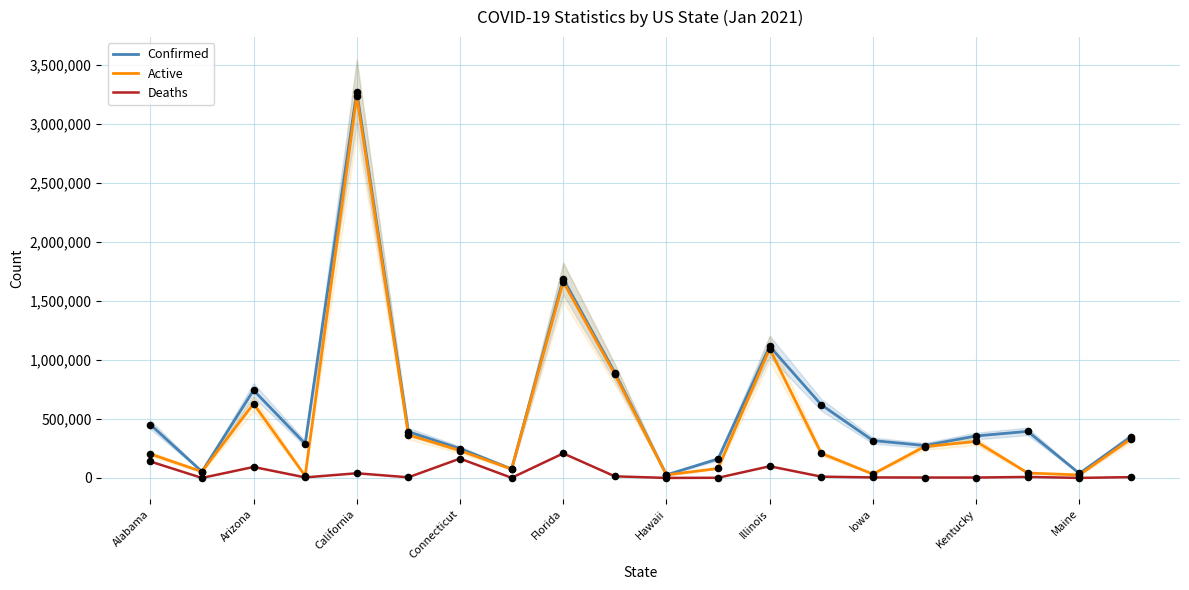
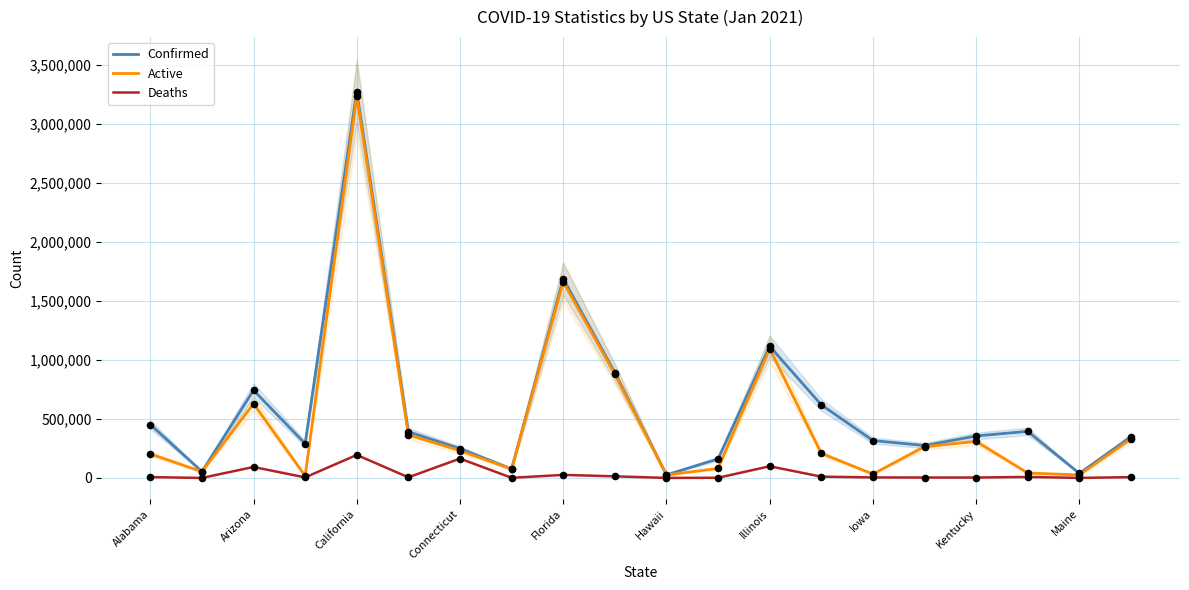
Deaths, Alabama: 140,000 -> 10,000
Deaths, California: 40,000 -> 200,000
Deaths, Florida: 210,000 -> 30,000
